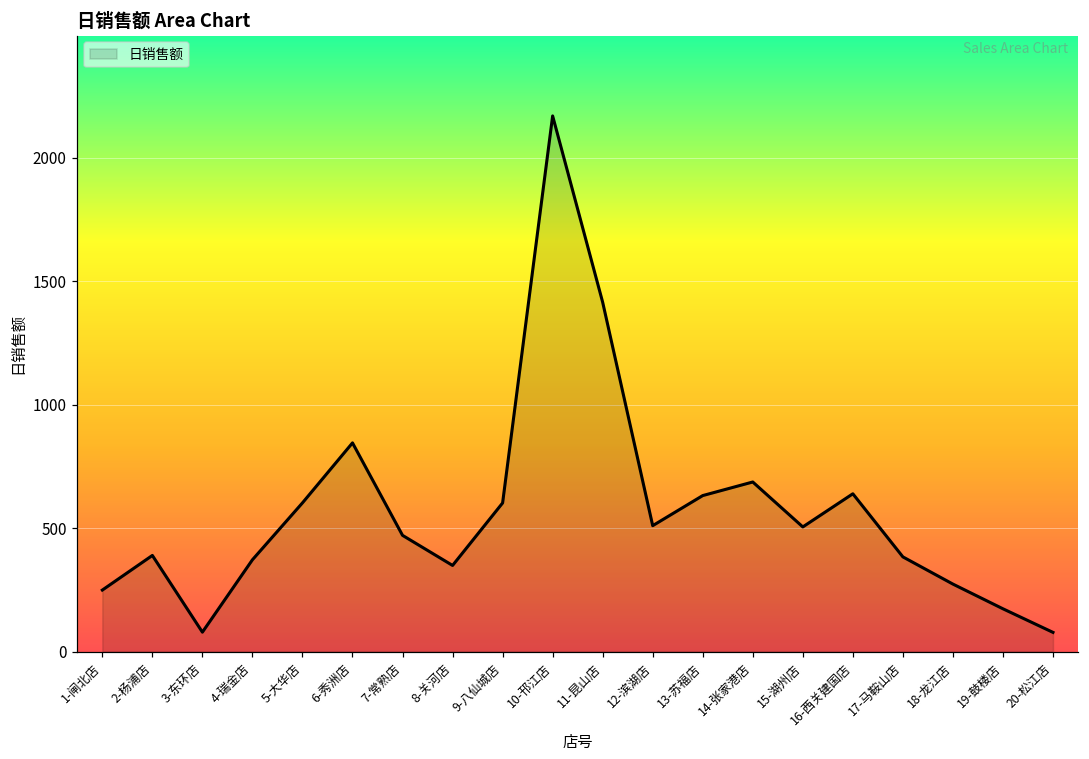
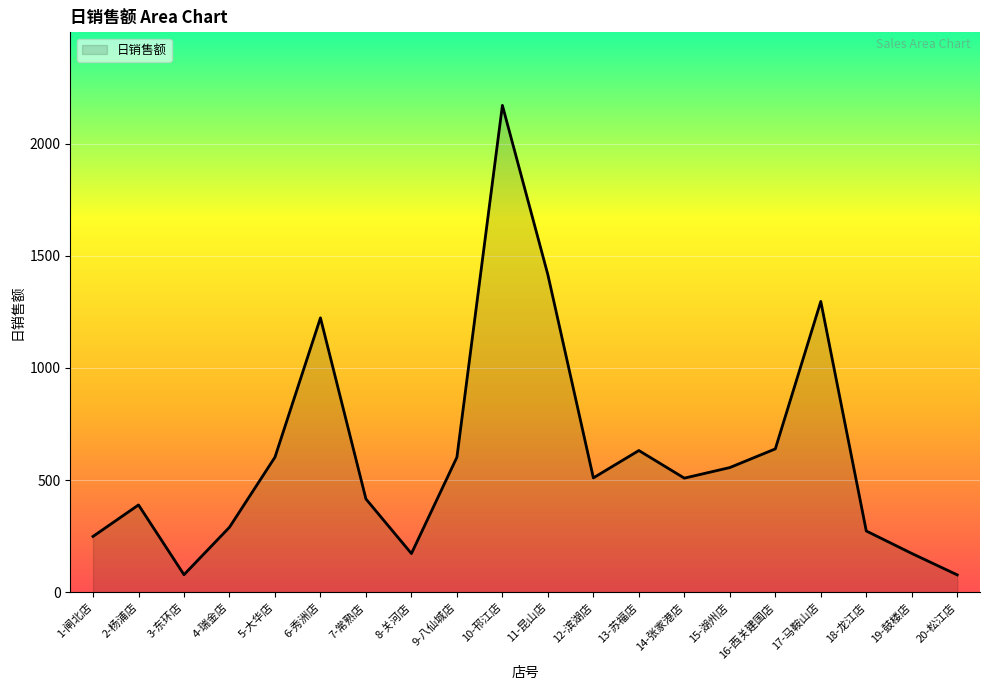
4-瑞金店: 370 -> 290
6-秀洲店: 850 -> 1220
7-常熟店: 470 -> 420
8-关河店: 350 -> 170
14-张家港店: 690 -> 510
15-湖州店: 510 -> 560
17-马鞍山店: 380 -> 1300
